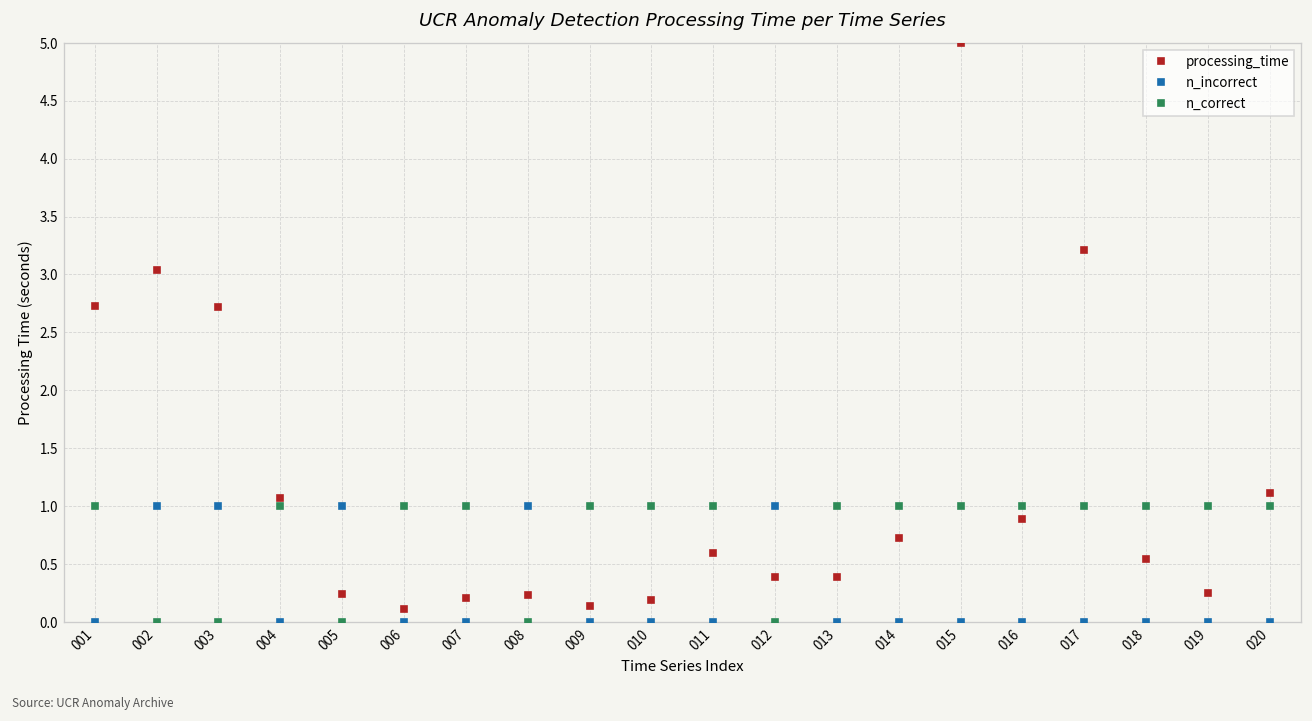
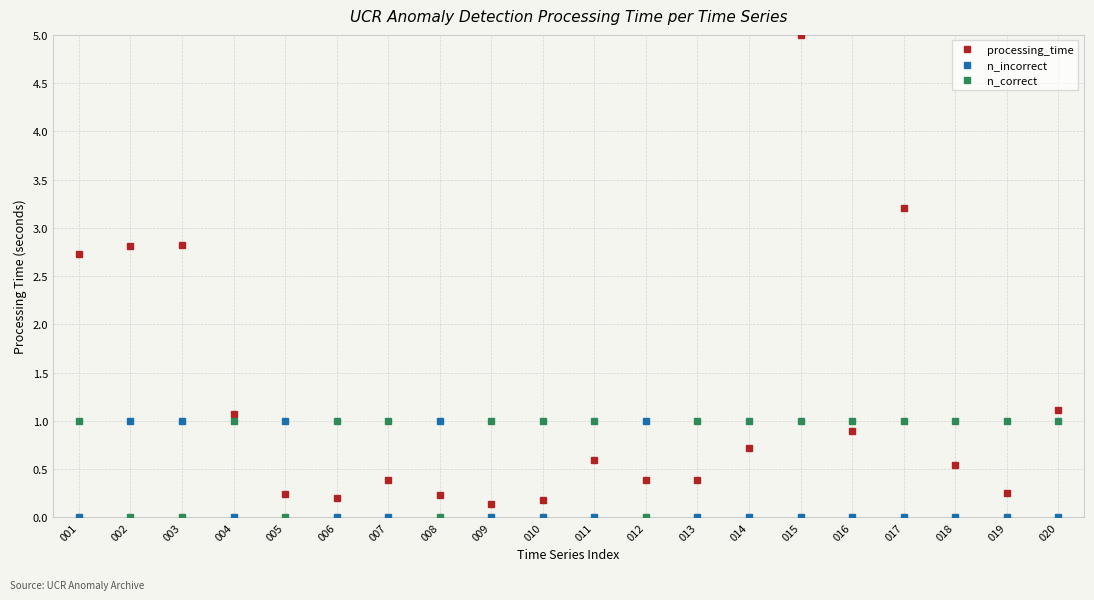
processing_time, 002: 3.0 -> 2.8
processing_time, 003: 2.7 -> 2.8
processing_time, 006: 0.1 -> 0.2
processing_time, 007: 0.2 -> 0.4
